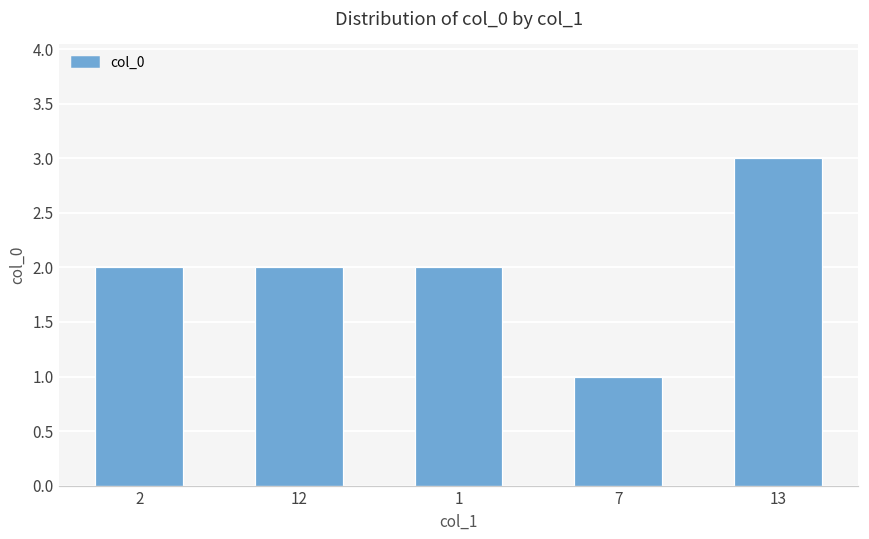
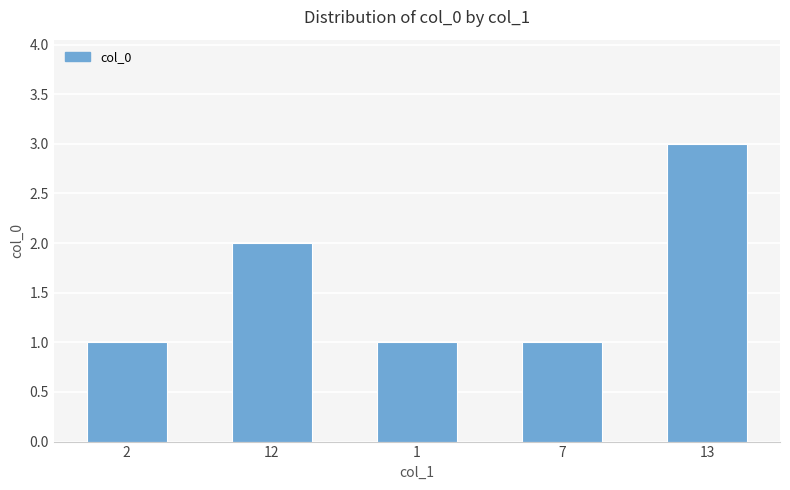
2: 2 -> 1
1: 2 -> 1
